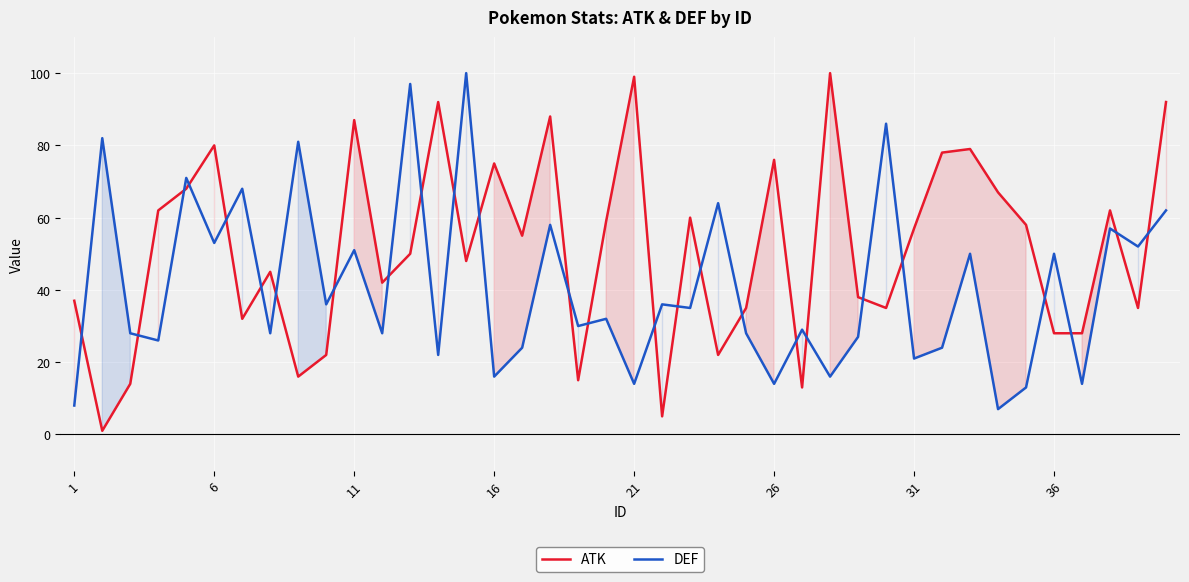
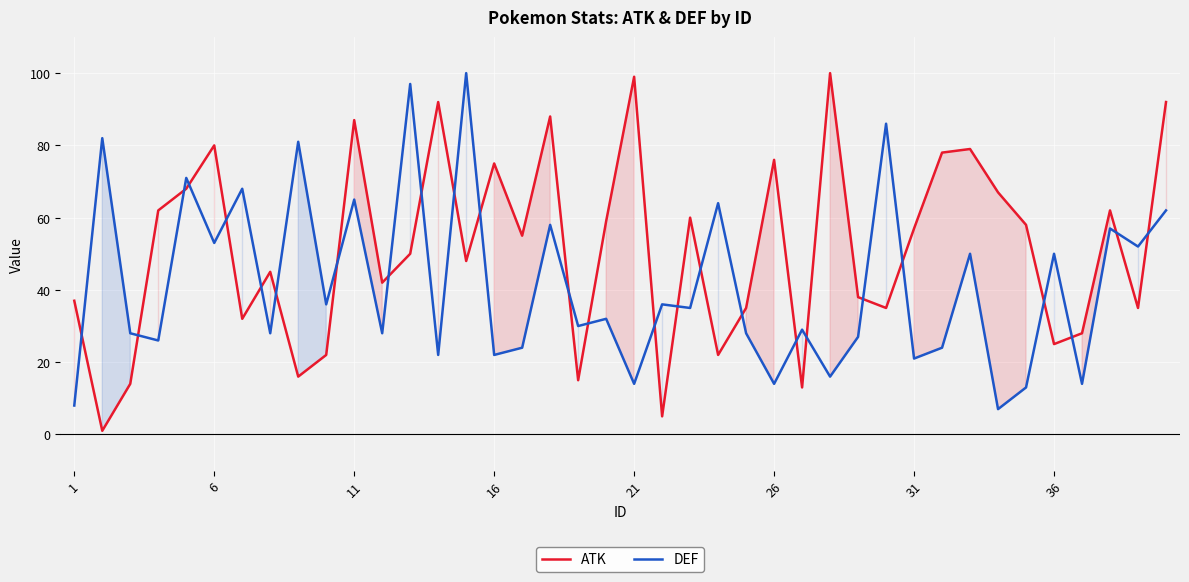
DEF, 11: 51 -> 65
DEF, 16: 16 -> 22
ATK, 36: 28 -> 25
